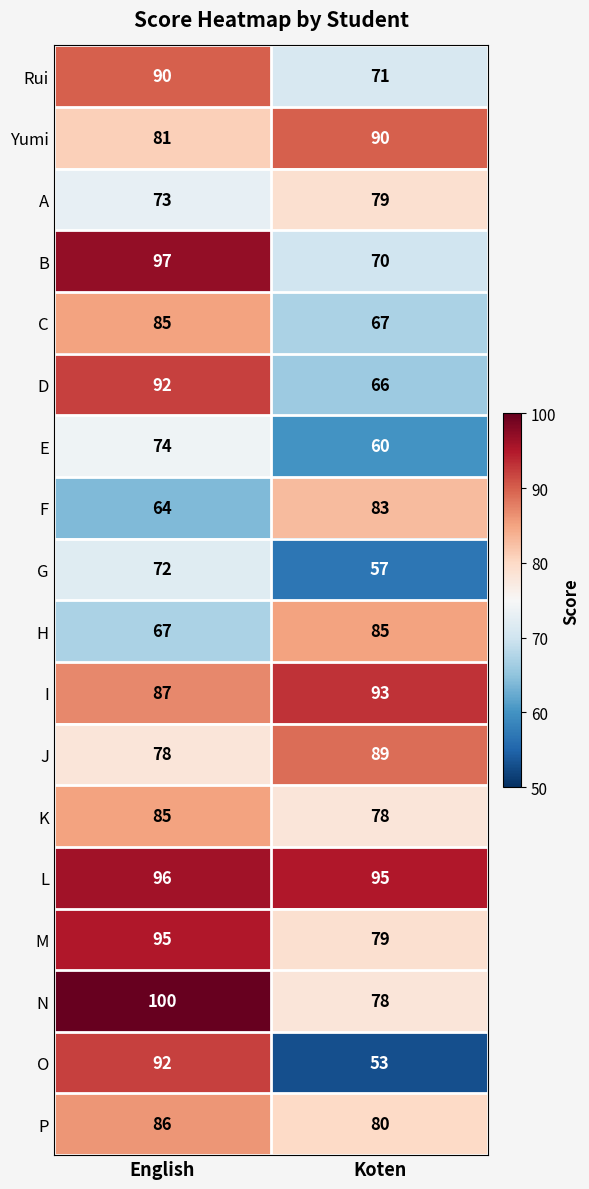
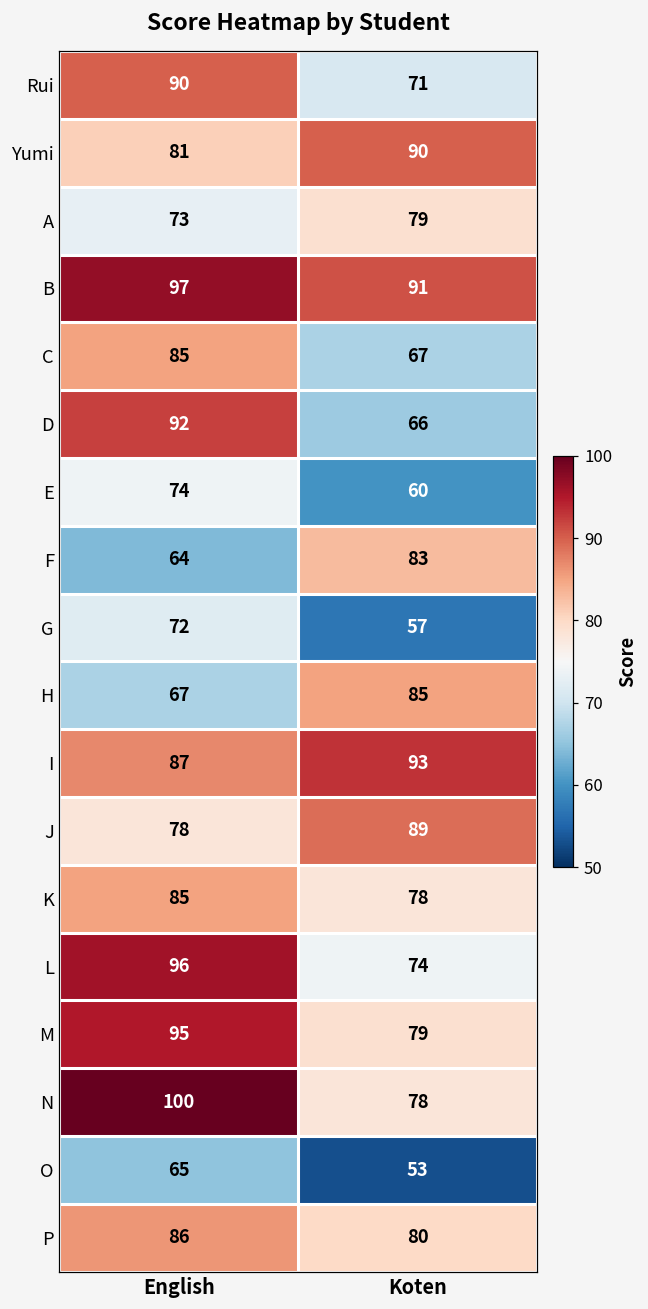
B, Koten: 70 -> 91
L, Koten: 95 -> 74
O, English: 92 -> 65
